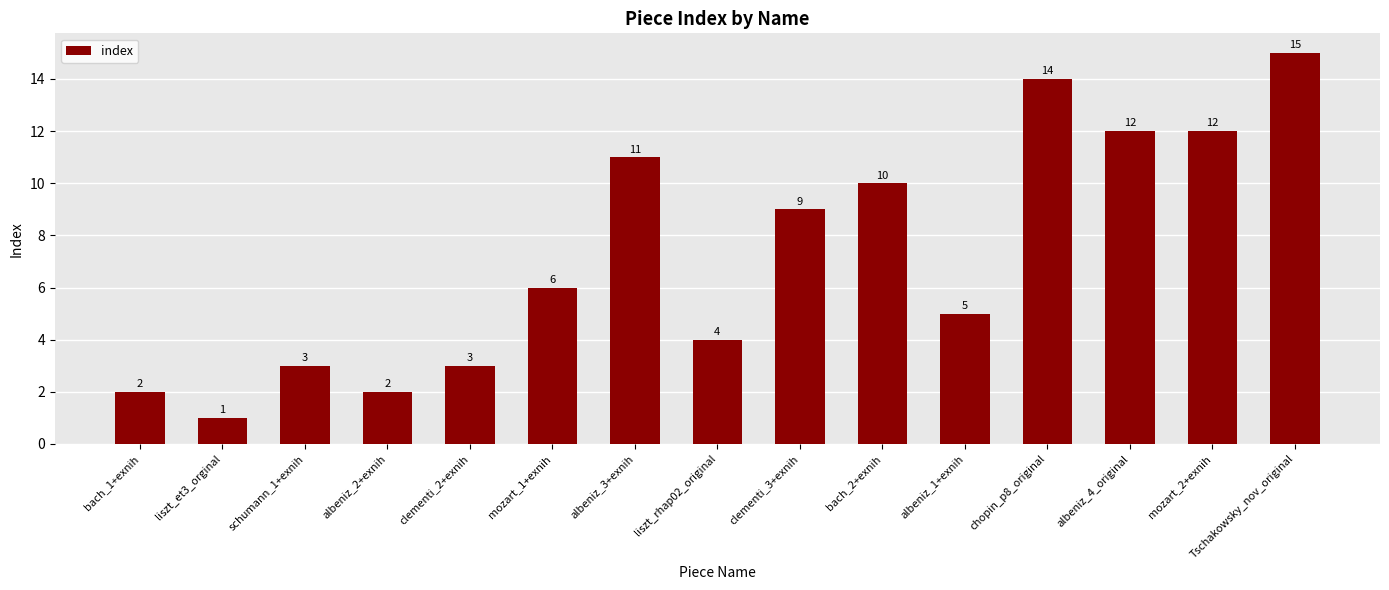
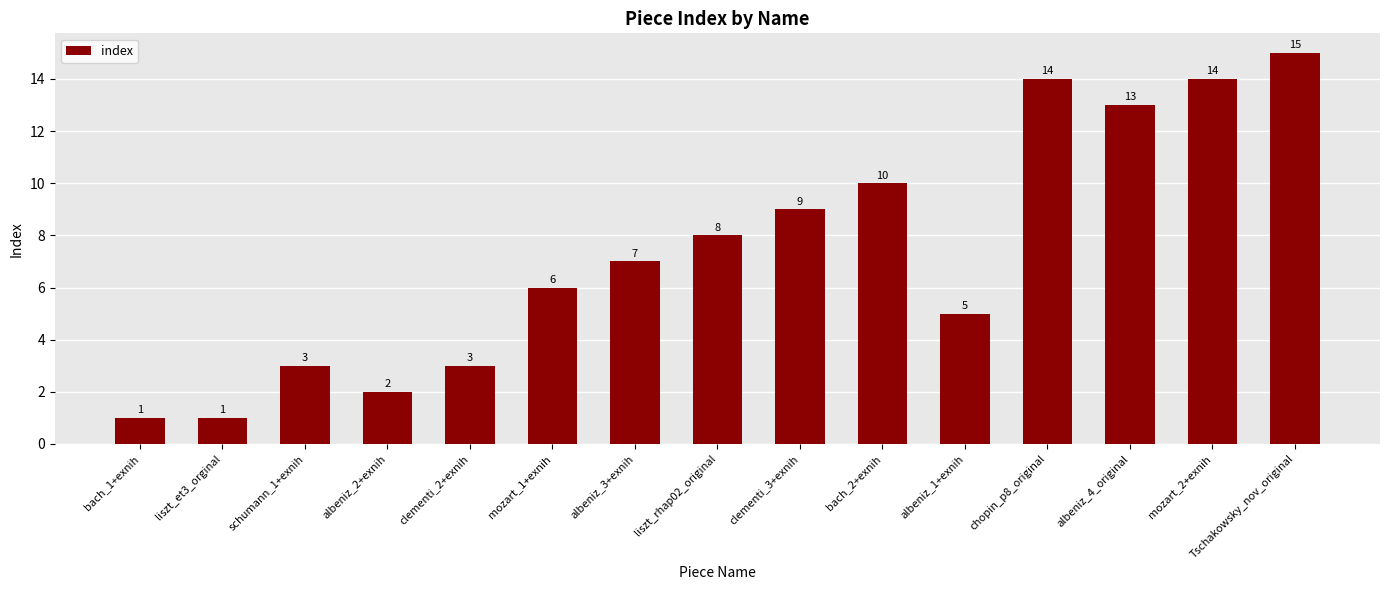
bach_1+exnih: 2 -> 1
albeniz_3+exnih: 11 -> 7
liszt_rhap02_original: 4 -> 8
albeniz_4_original: 12 -> 13
mozart_2+exnih: 12 -> 14
